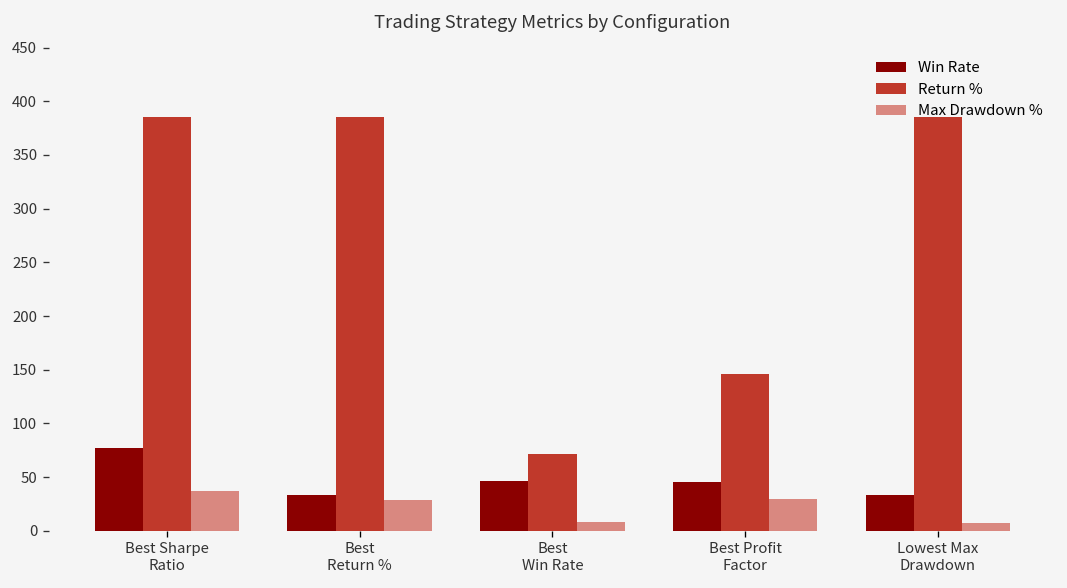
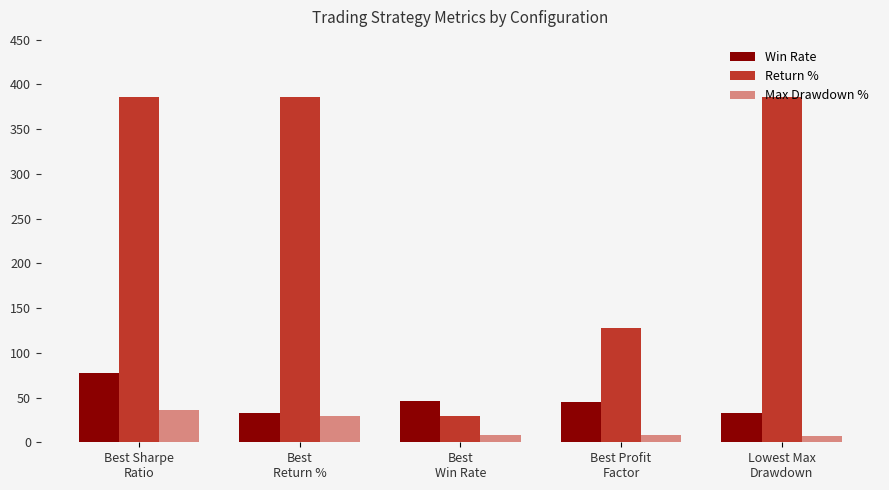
Return %, Best Win Rate: 70 -> 30
Return %, Best Profit Factor: 150 -> 130
Max Drawdown %, Best Profit Factor: 30 -> 10
